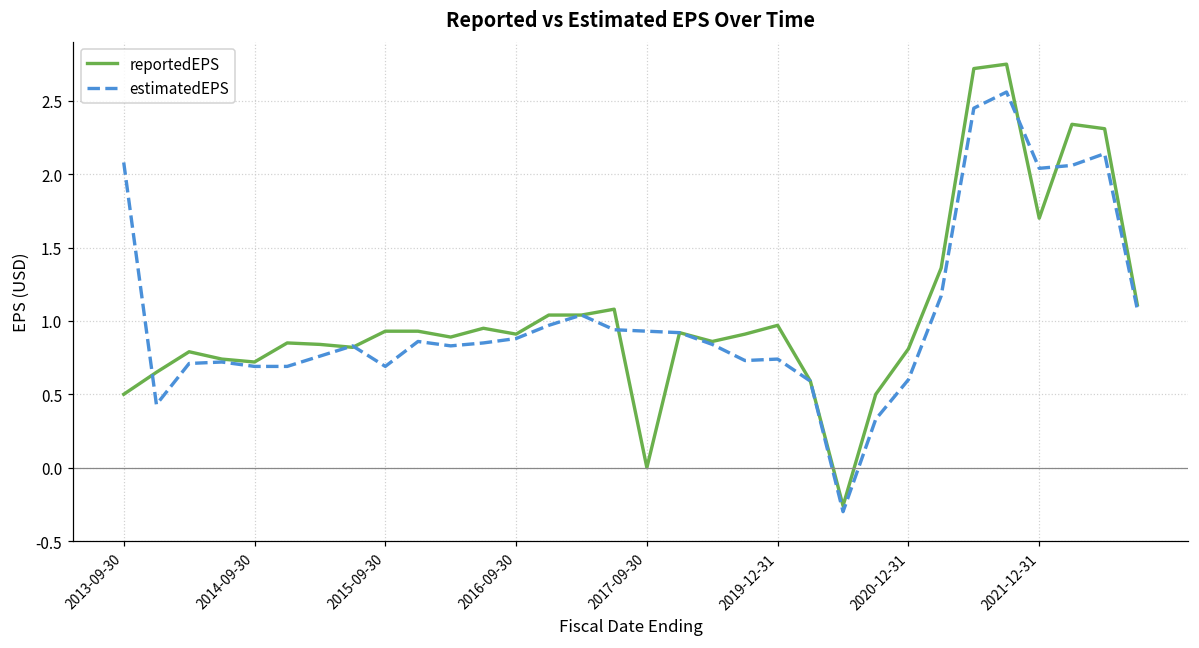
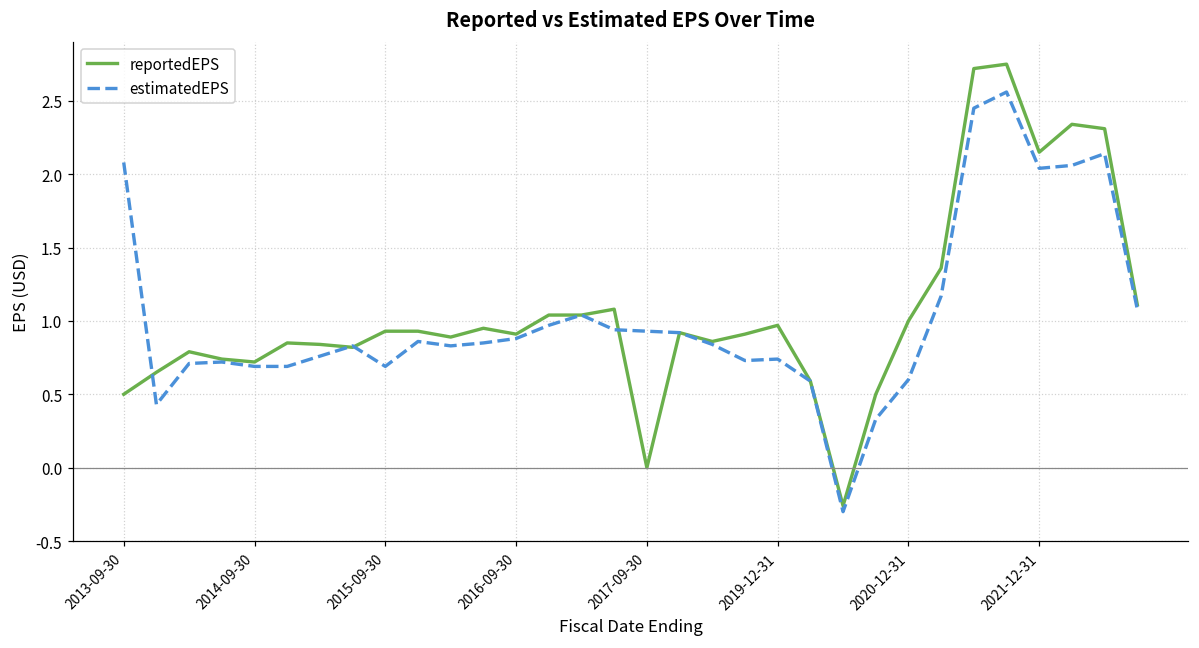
reportedEPS, 2020-12-31: 0.81 -> 1.00
reportedEPS, 2021-12-31: 1.70 -> 2.15
